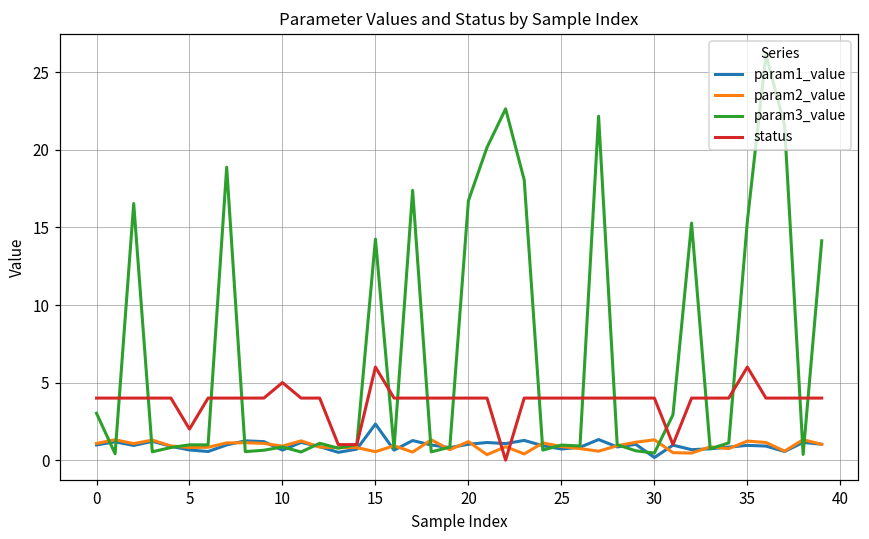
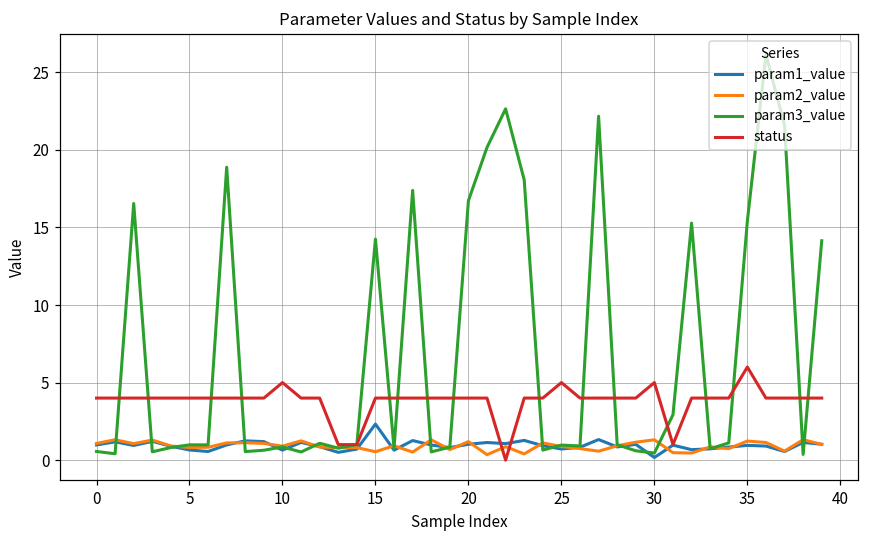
param3_value, 0: 3.0 -> 0.6
status, 5: 2 -> 4
status, 15: 6 -> 4
status, 25: 4 -> 5
status, 30: 4 -> 5
